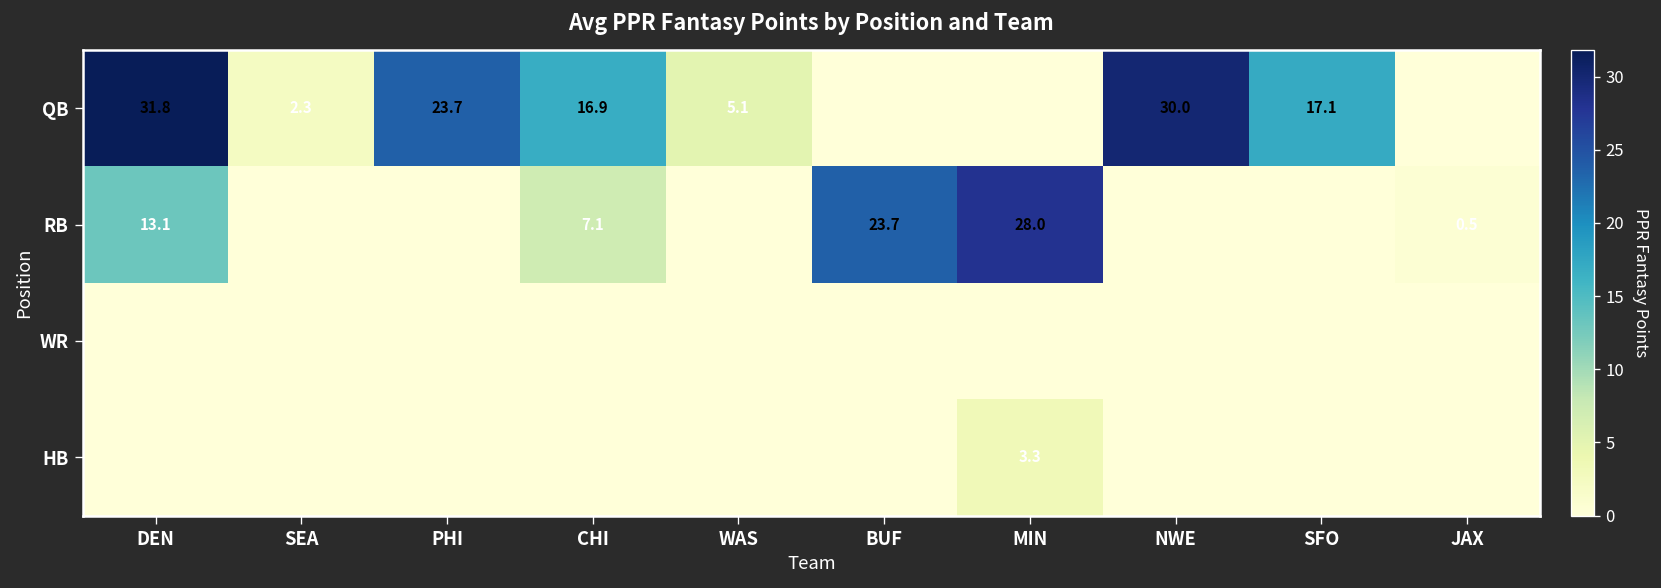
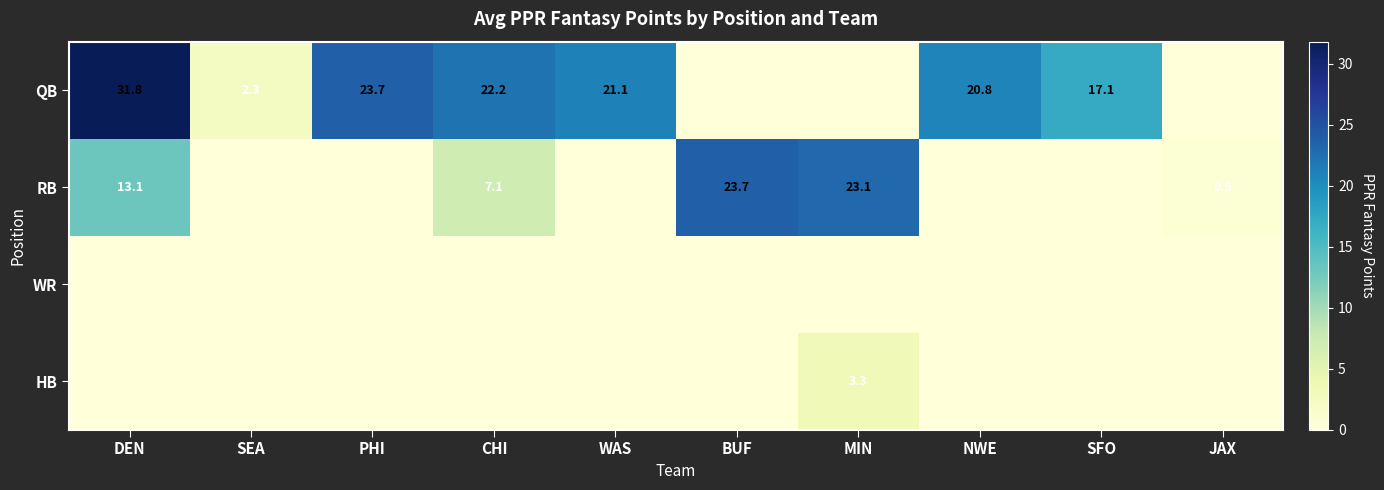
QB, CHI: 16.9 -> 22.2
QB, WAS: 5.1 -> 21.1
QB, NWE: 30.0 -> 20.8
RB, MIN: 28.0 -> 23.1
